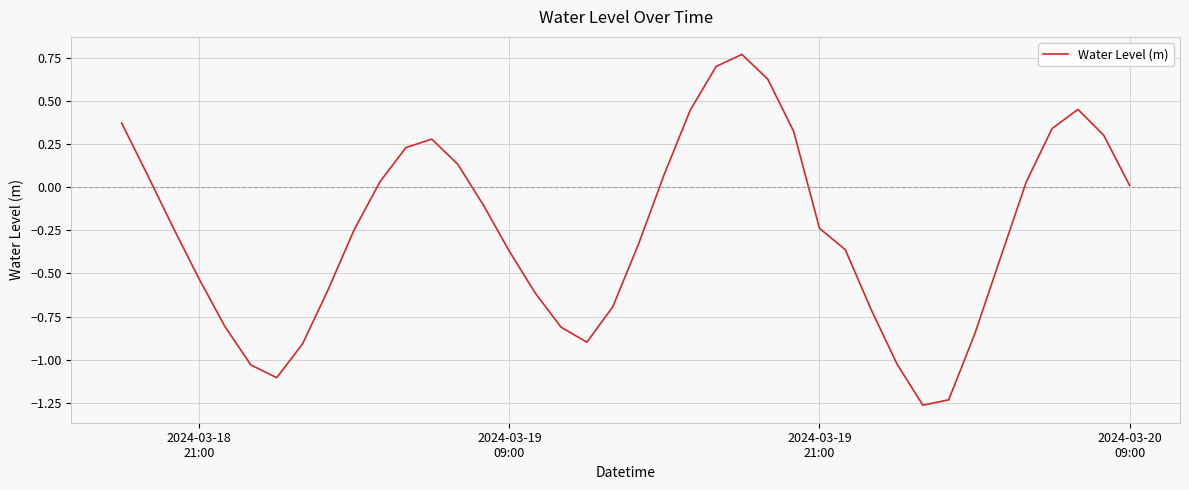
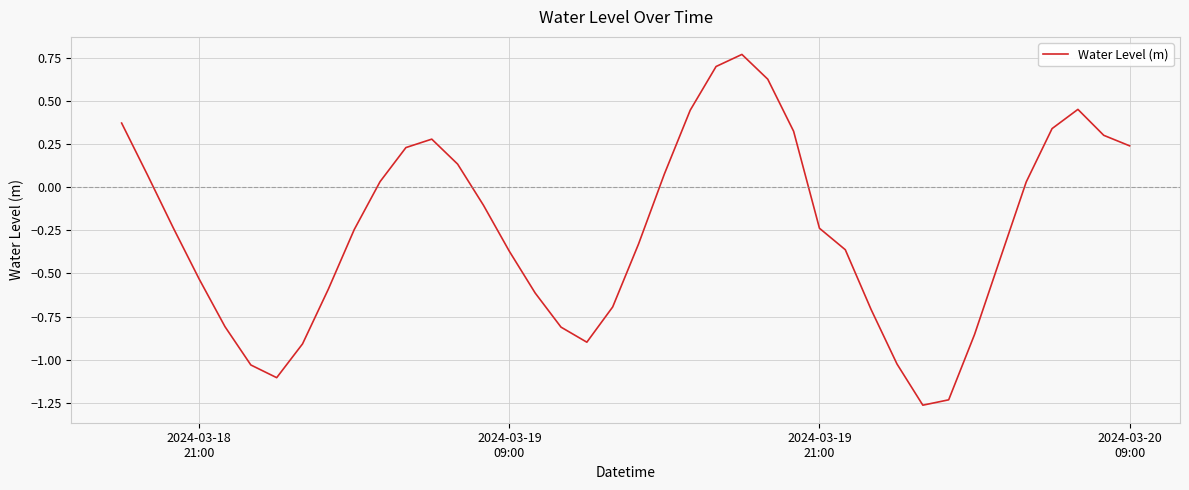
2024-03-20 09:00: 0.01 -> 0.24
